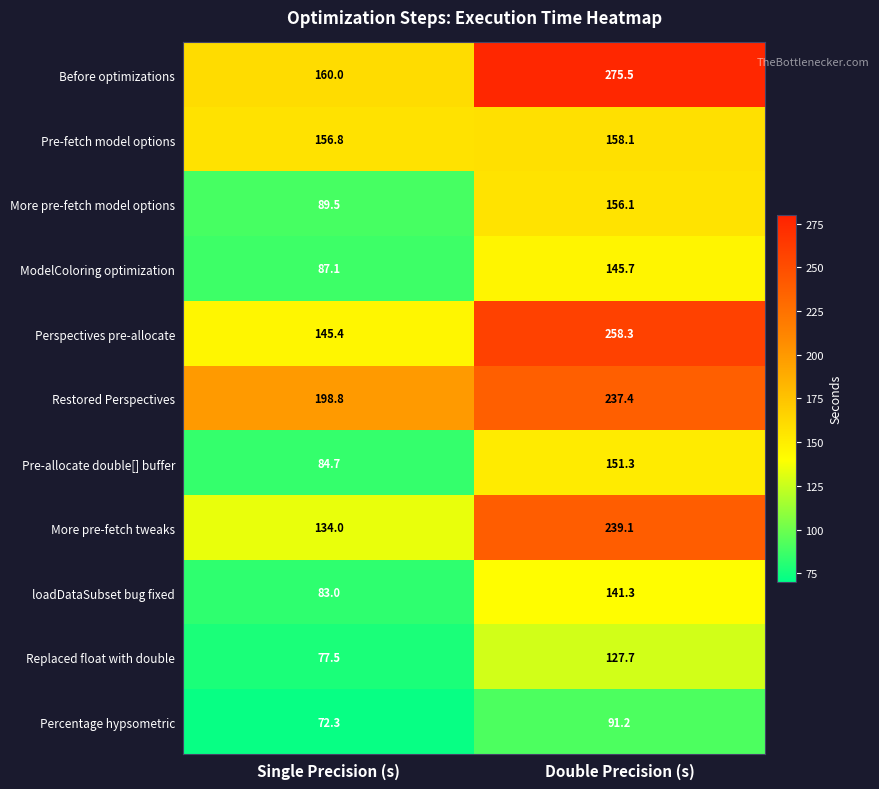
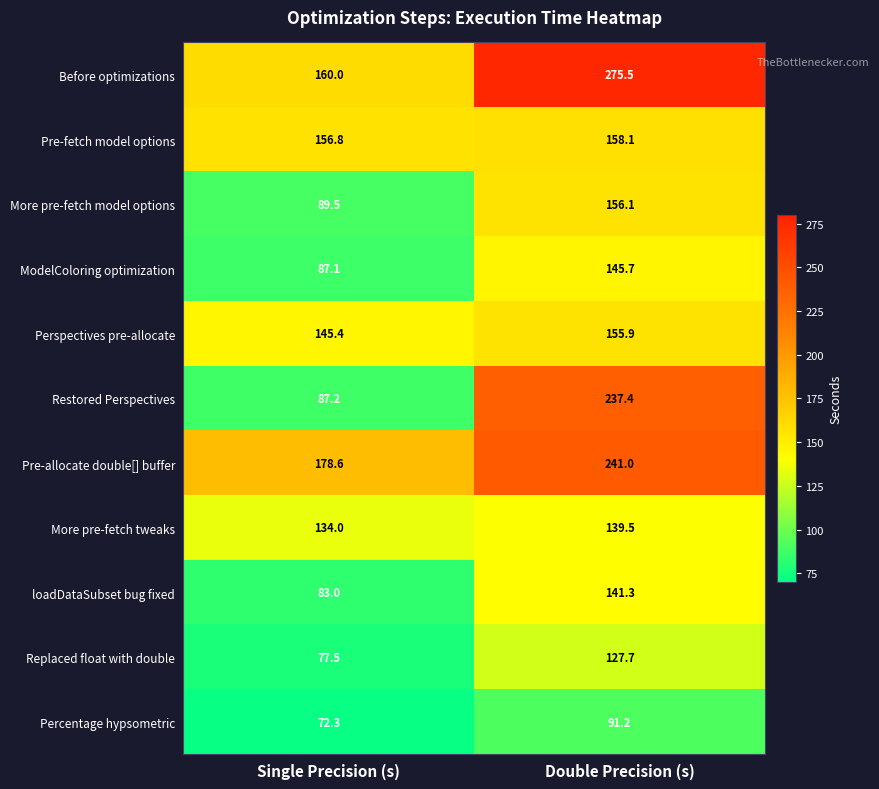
Perspectives pre-allocate, Double Precision (s): 258.3 -> 155.9
Restored Perspectives, Single Precision (s): 198.8 -> 87.2
Pre-allocate double[] buffer, Single Precision (s): 84.7 -> 178.6
Pre-allocate double[] buffer, Double Precision (s): 151.3 -> 241.0
More pre-fetch tweaks, Double Precision (s): 239.1 -> 139.5
